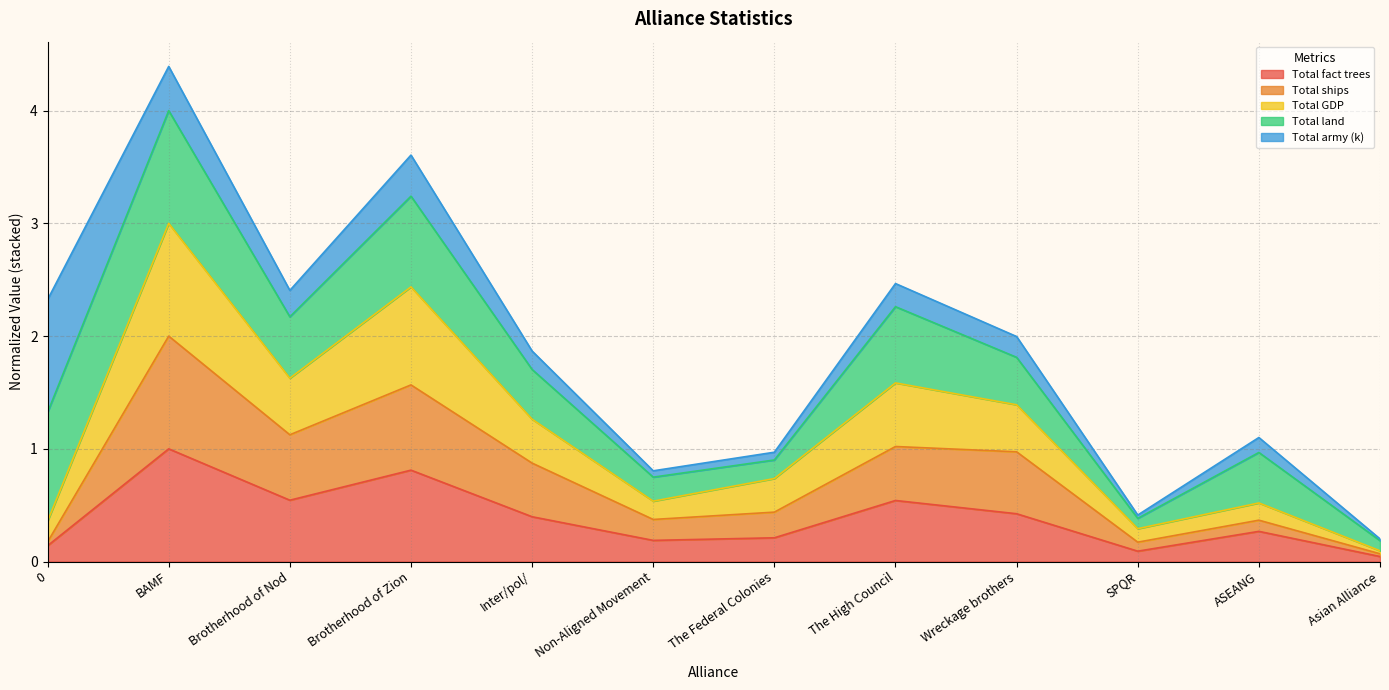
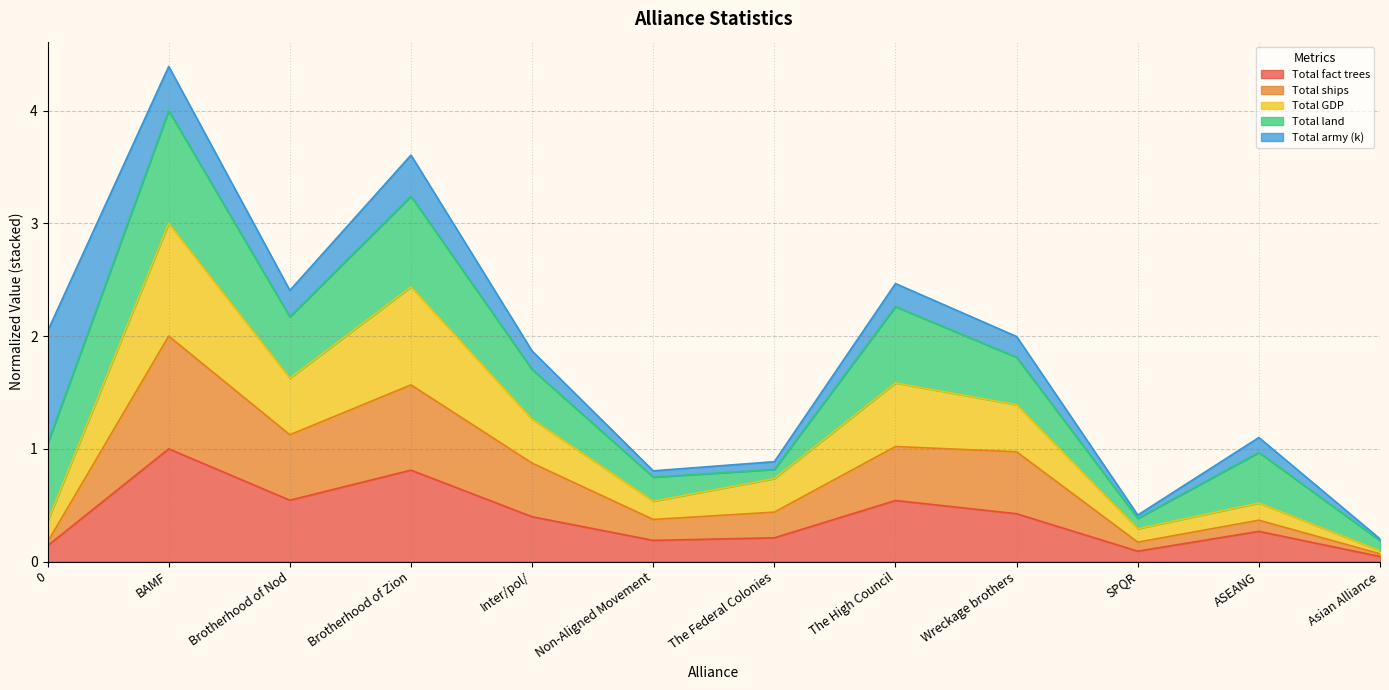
Total land, 0: 0.97 -> 0.69
Total land, The Federal Colonies: 0.16 -> 0.08
